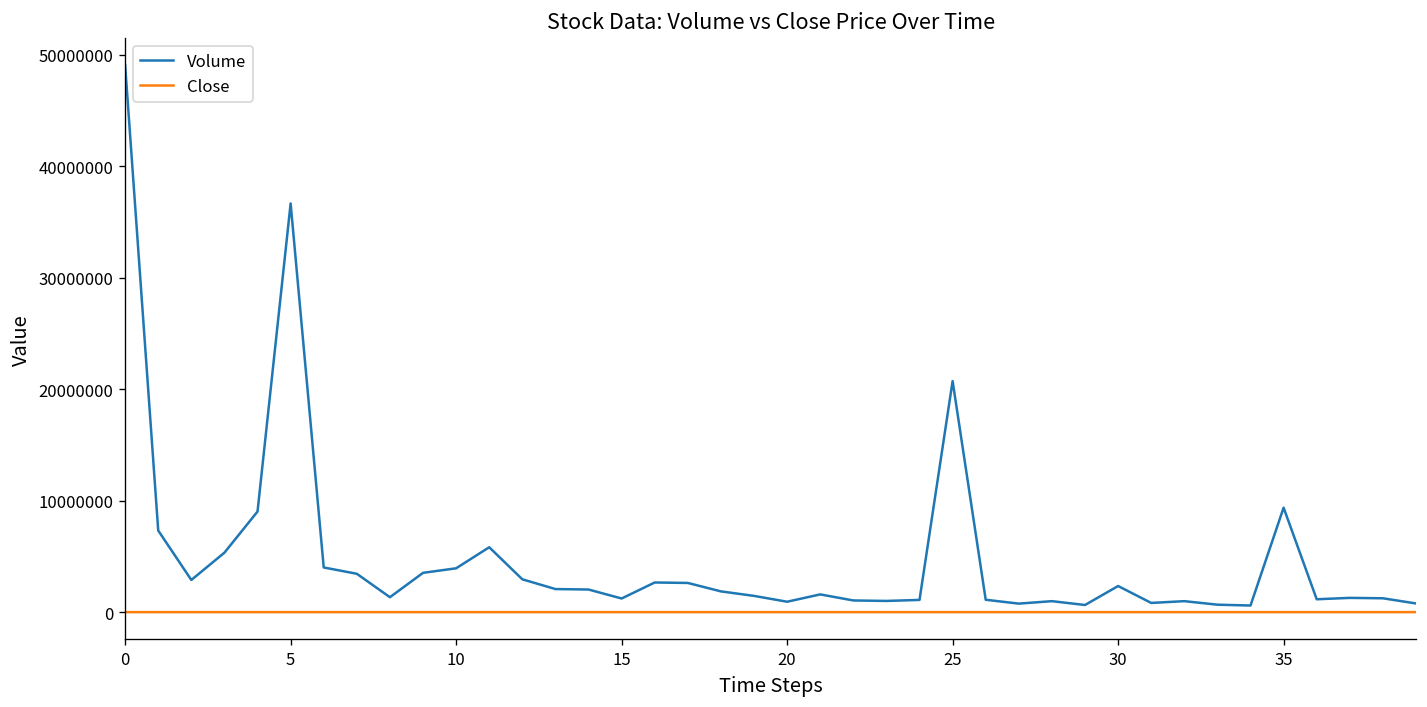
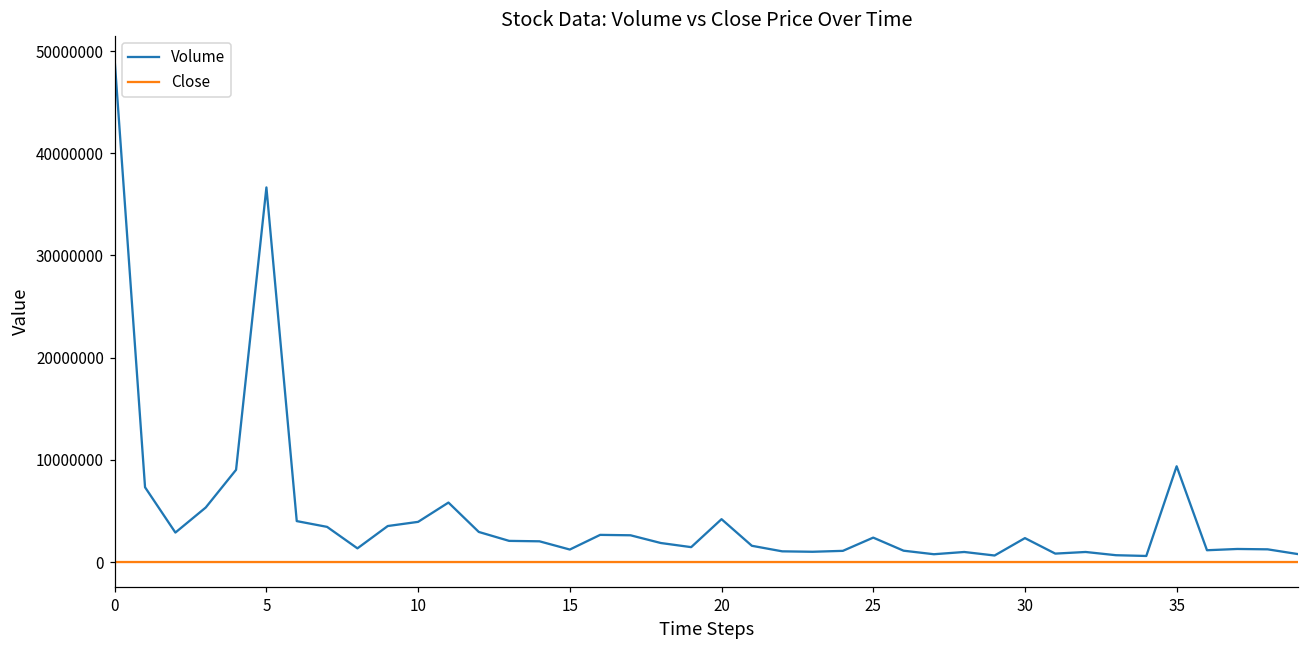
Volume, 20: 1000000 -> 4000000
Volume, 25: 21000000 -> 2000000
